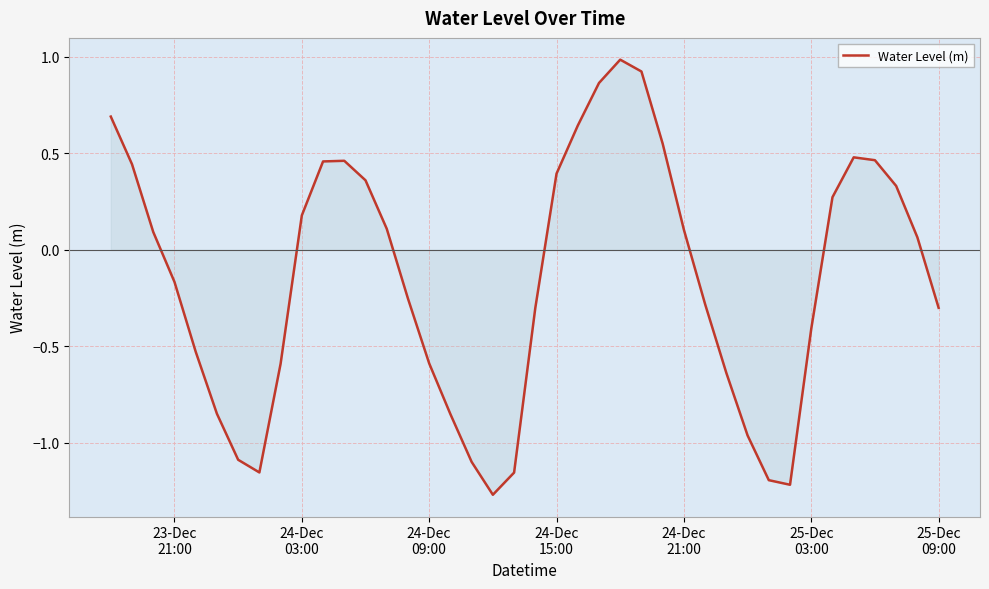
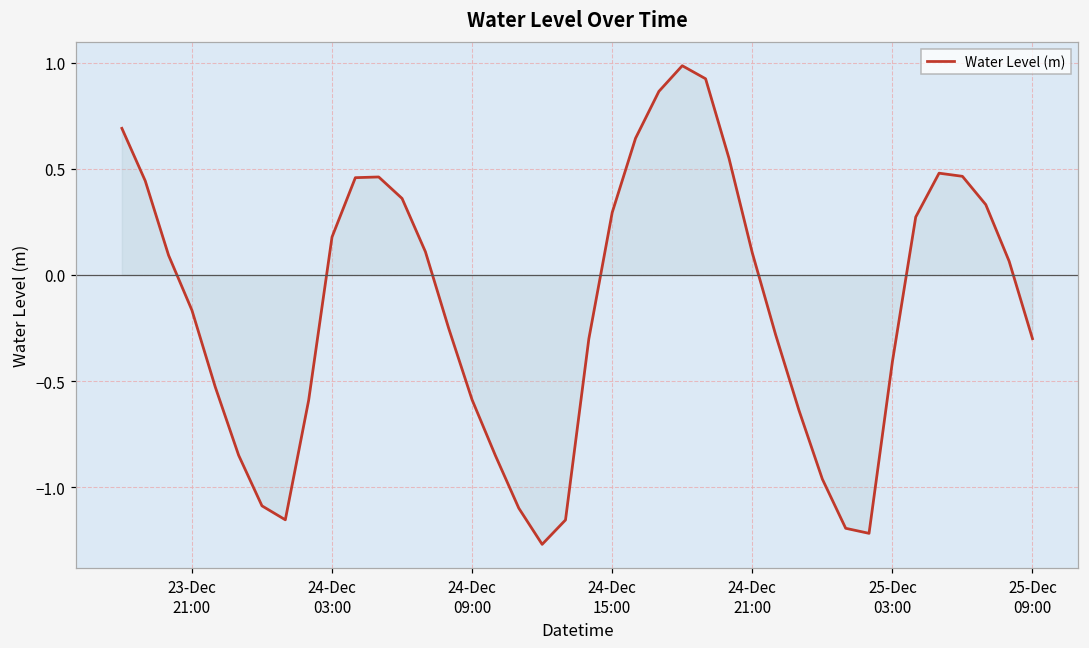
Water Level (m), 24-Dec 15:00: 0.39 -> 0.29
